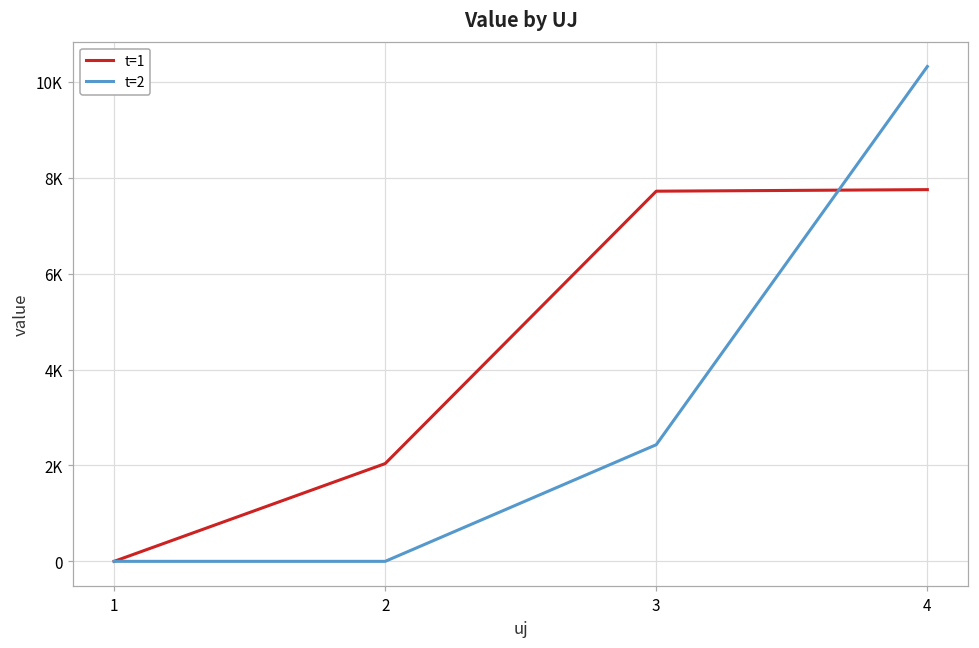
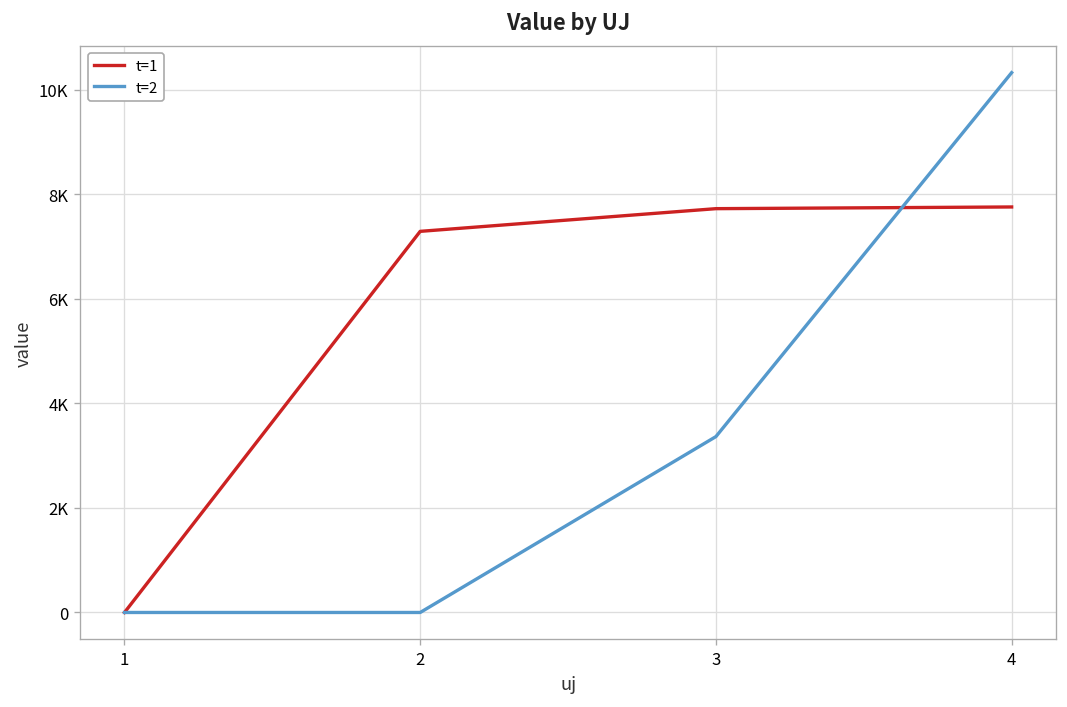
t=1, 2: 2000 -> 7300
t=2, 3: 2400 -> 3400
